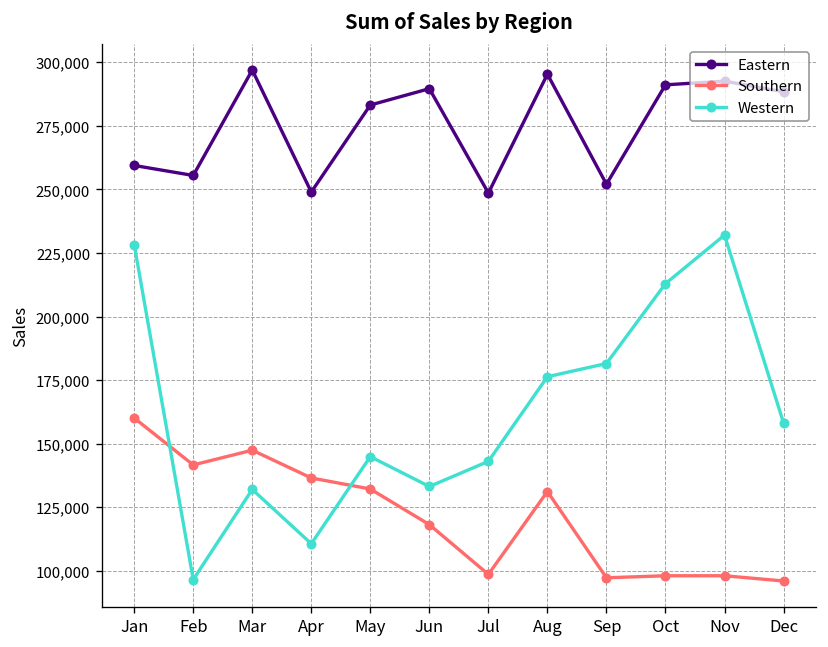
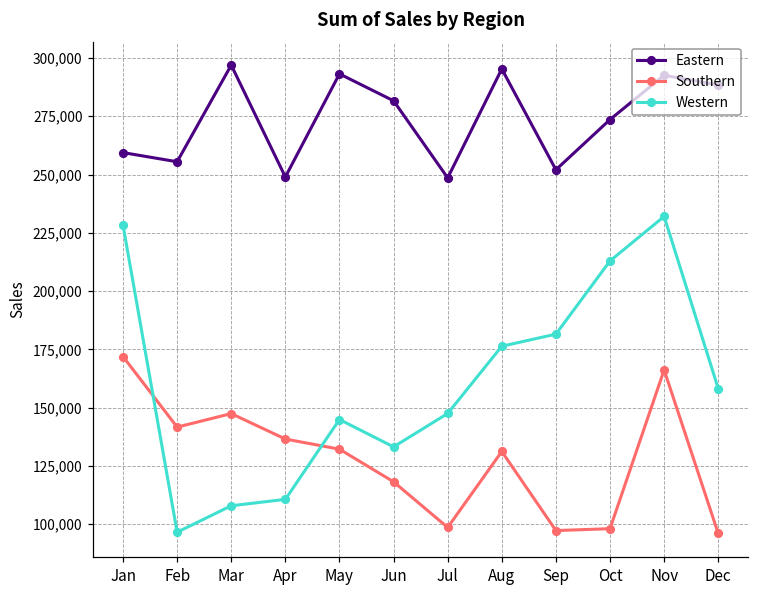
Southern, Jan: 160,000 -> 172,000
Western, Mar: 132,000 -> 108,000
Eastern, May: 283,000 -> 293,000
Eastern, Jun: 290,000 -> 282,000
Western, Jul: 143,000 -> 147,000
Eastern, Oct: 291,000 -> 274,000
Southern, Nov: 98,000 -> 166,000
